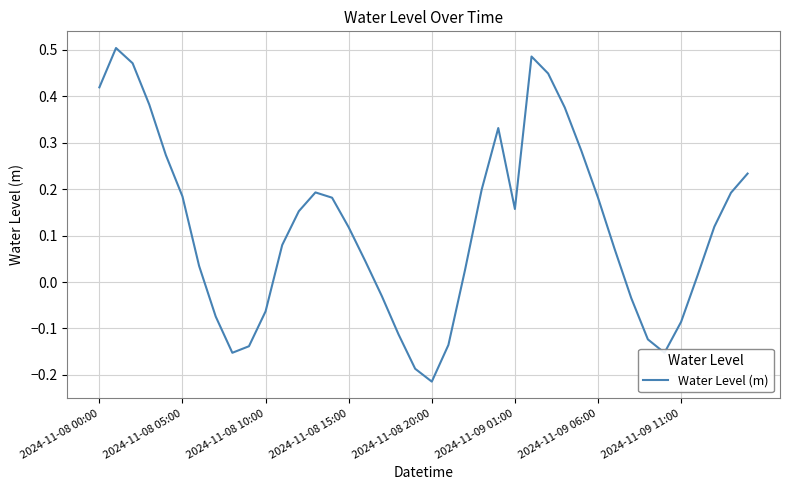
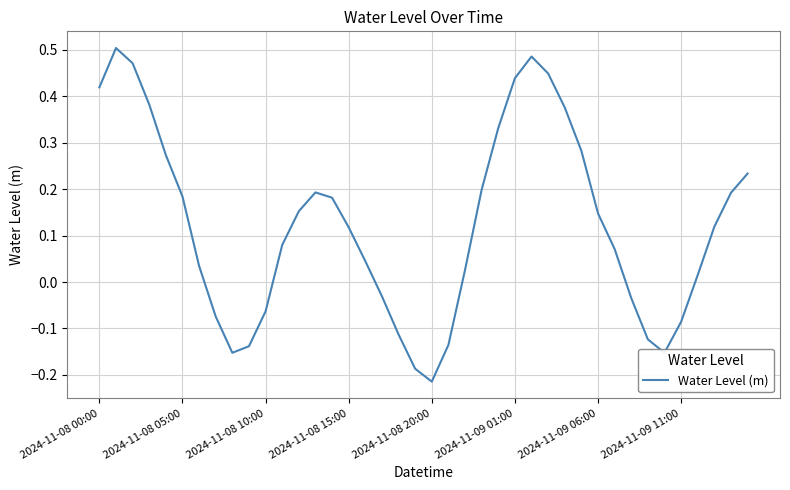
2024-11-09 01:00: 0.16 -> 0.44
2024-11-09 06:00: 0.18 -> 0.15
